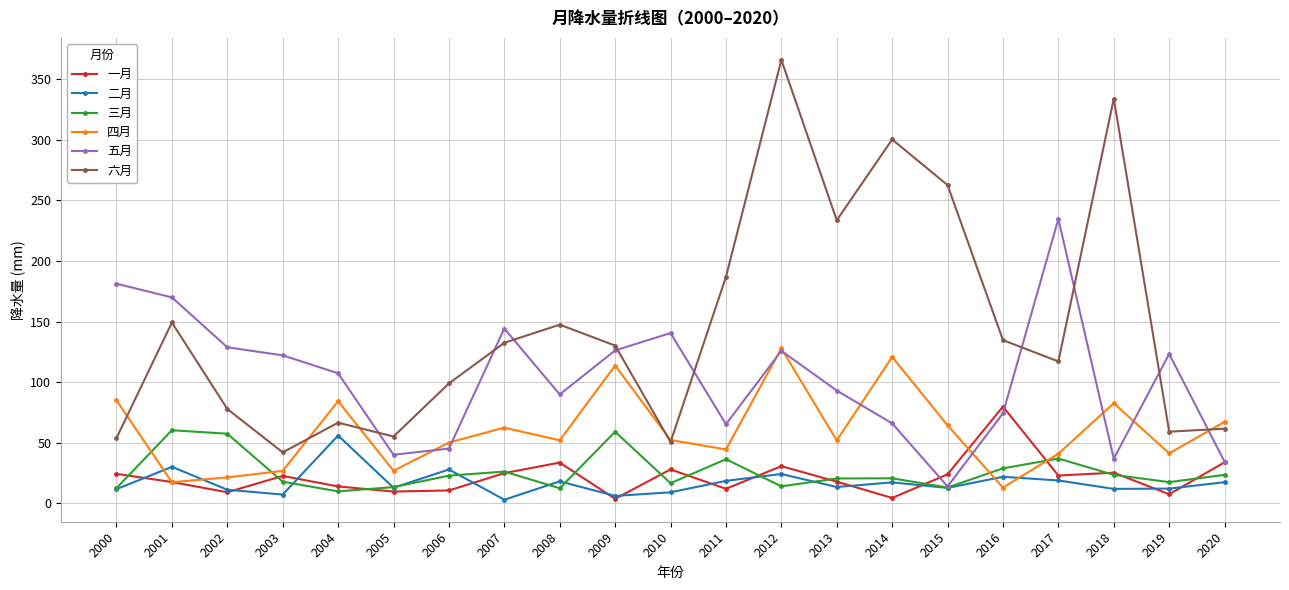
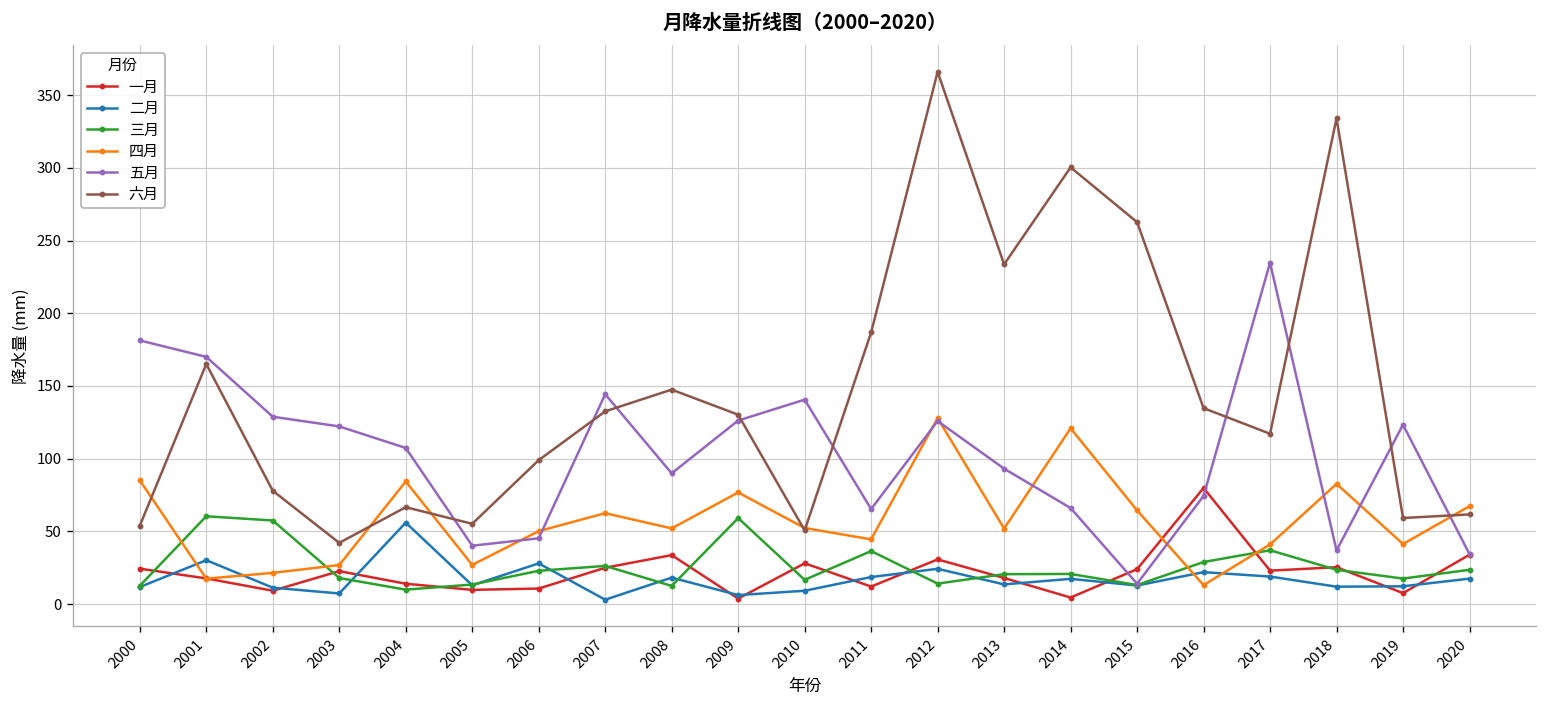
六月, 2001: 149 -> 165
四月, 2009: 114 -> 77
